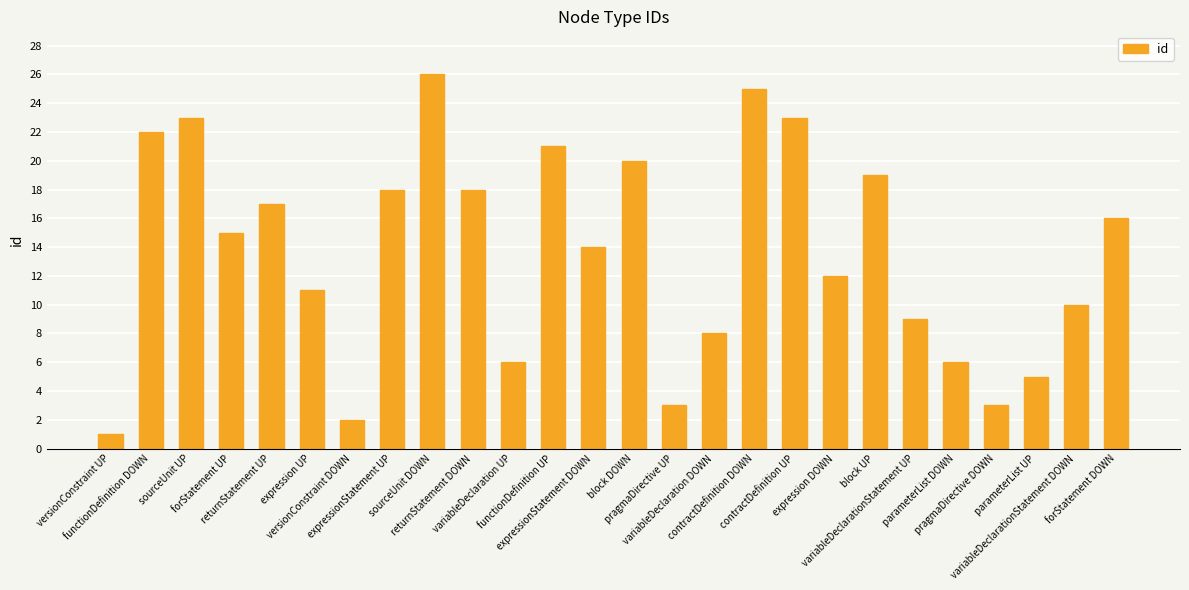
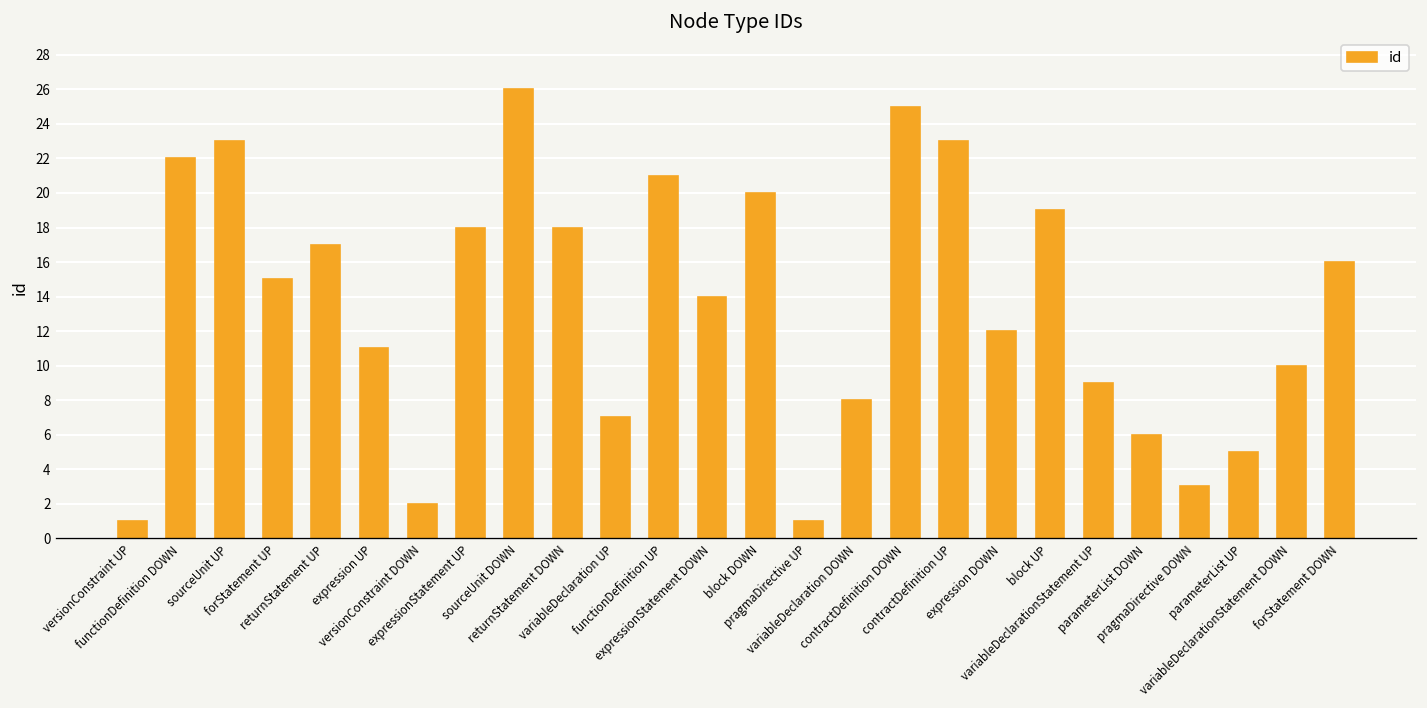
variableDeclaration UP: 6 -> 7
pragmaDirective UP: 3 -> 1
